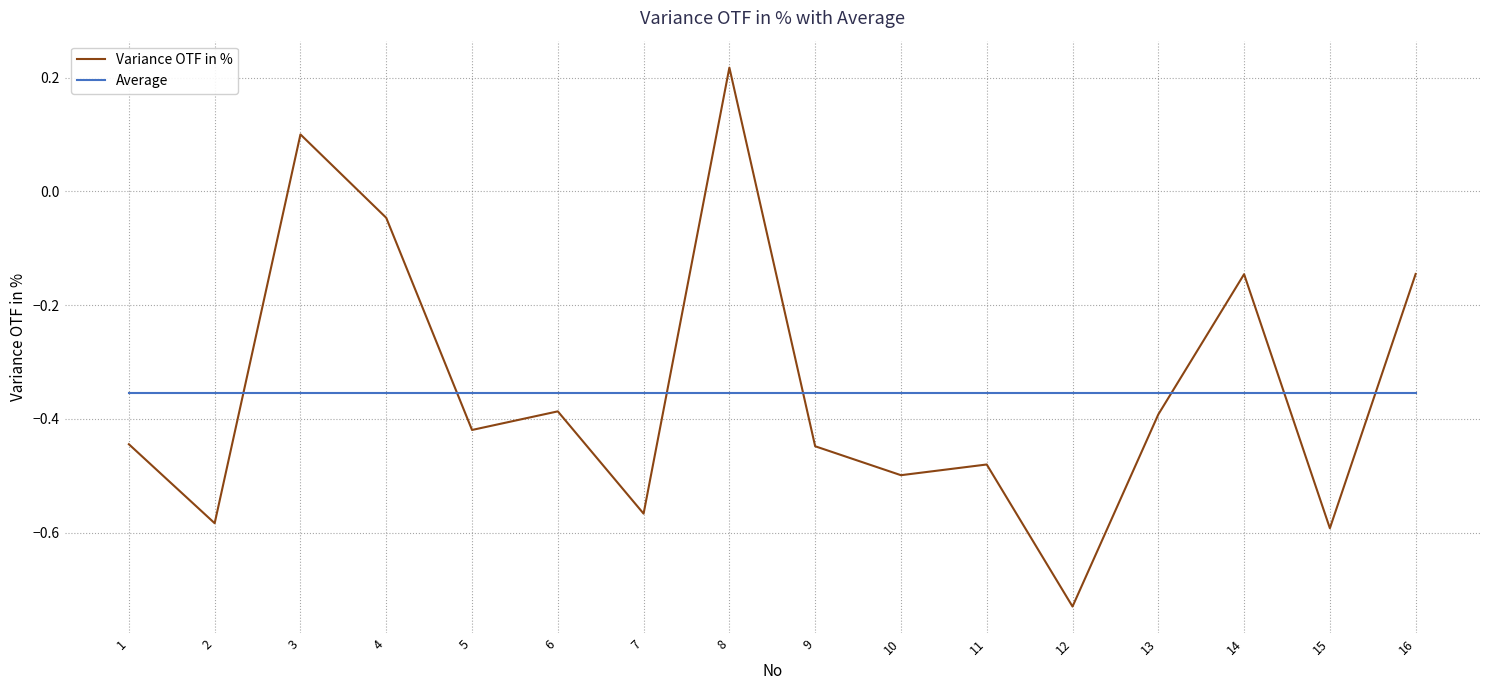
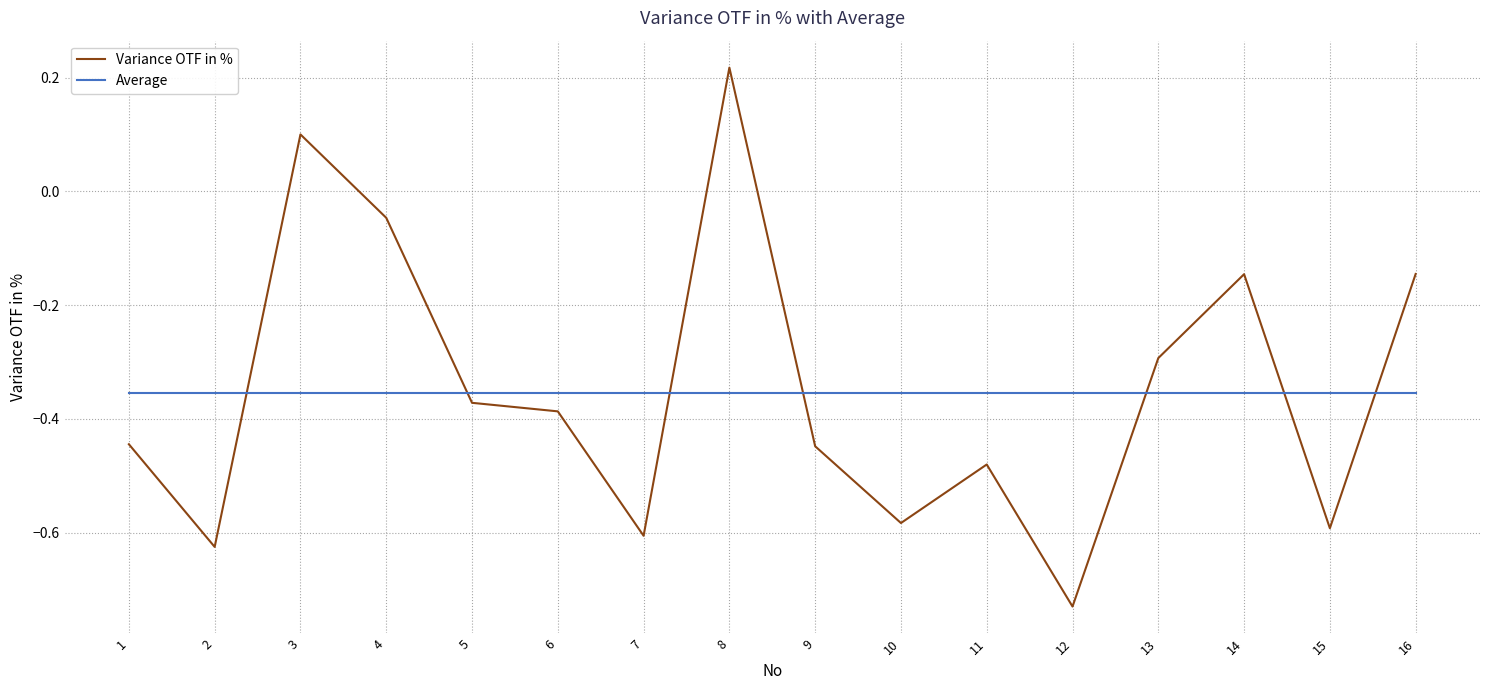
Variance OTF in %, 2: -0.58 -> -0.62
Variance OTF in %, 5: -0.42 -> -0.37
Variance OTF in %, 7: -0.57 -> -0.61
Variance OTF in %, 10: -0.50 -> -0.58
Variance OTF in %, 13: -0.39 -> -0.29
